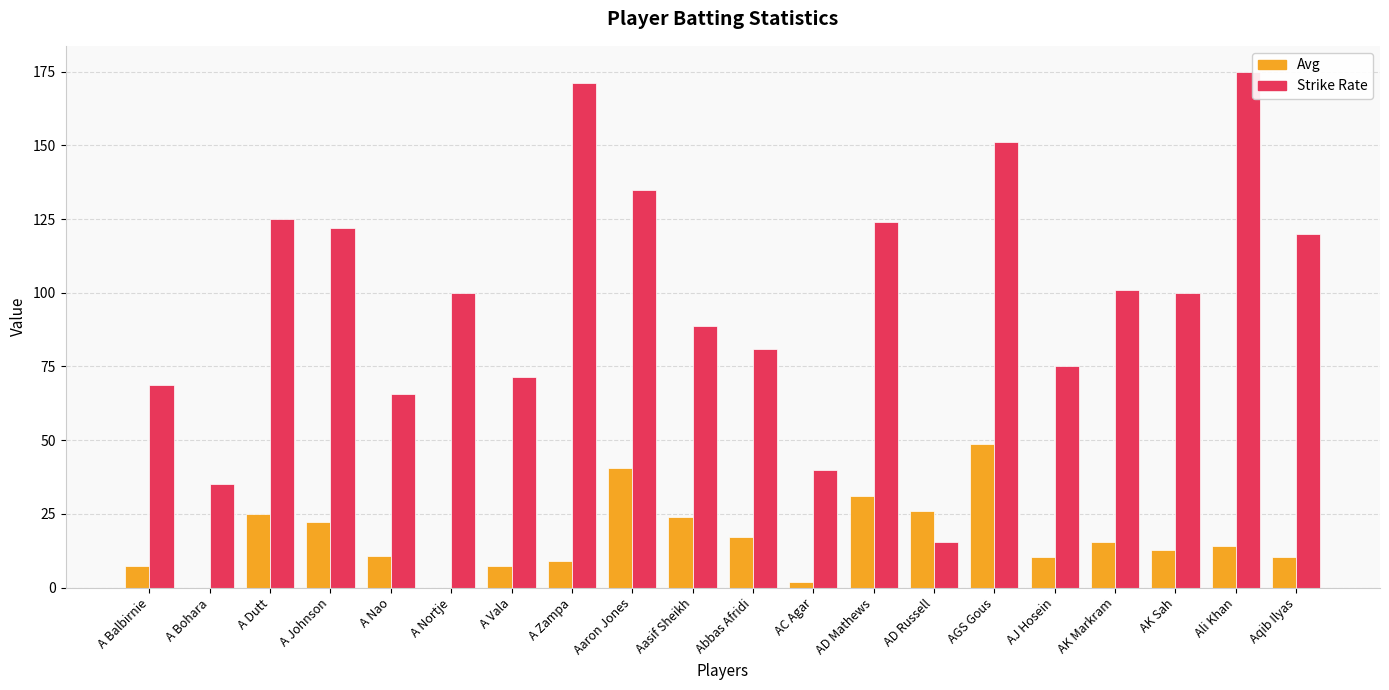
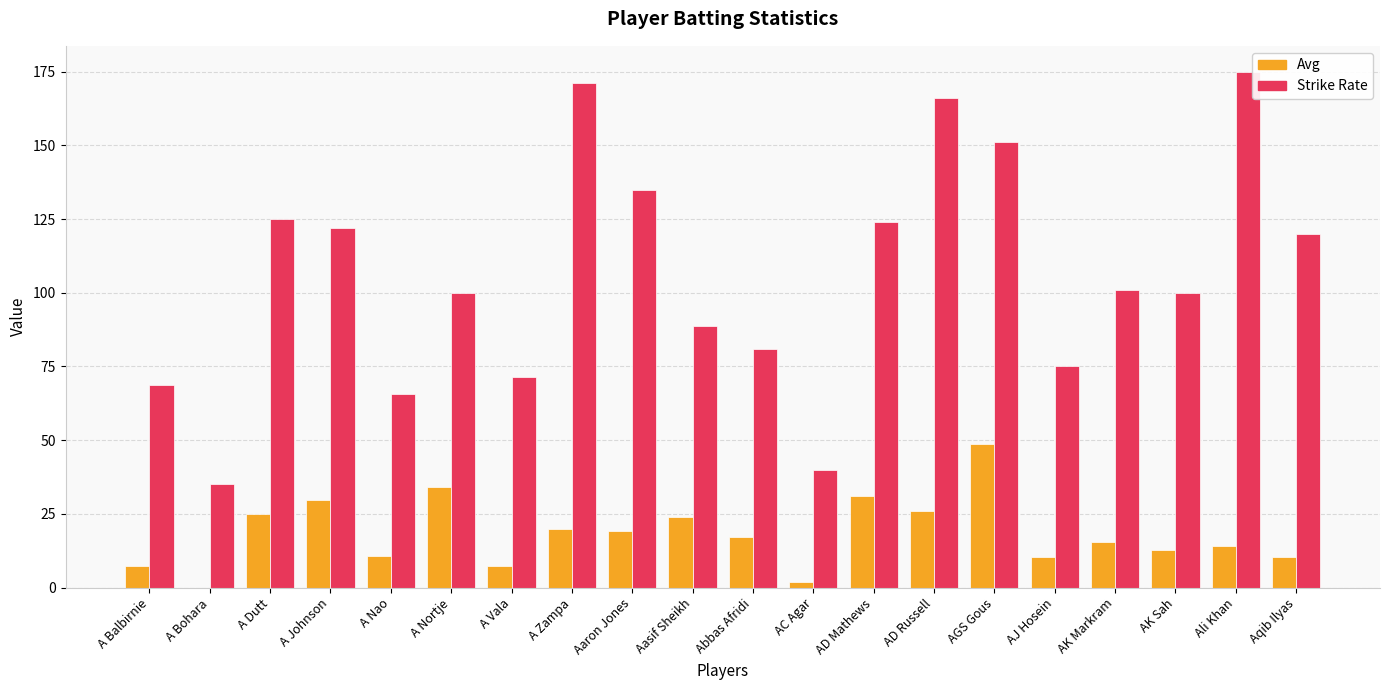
Avg, A Johnson: 22 -> 30
Avg, A Nortje: 0 -> 34
Avg, A Zampa: 9 -> 20
Avg, Aaron Jones: 41 -> 19
Strike Rate, AD Russell: 15 -> 166
